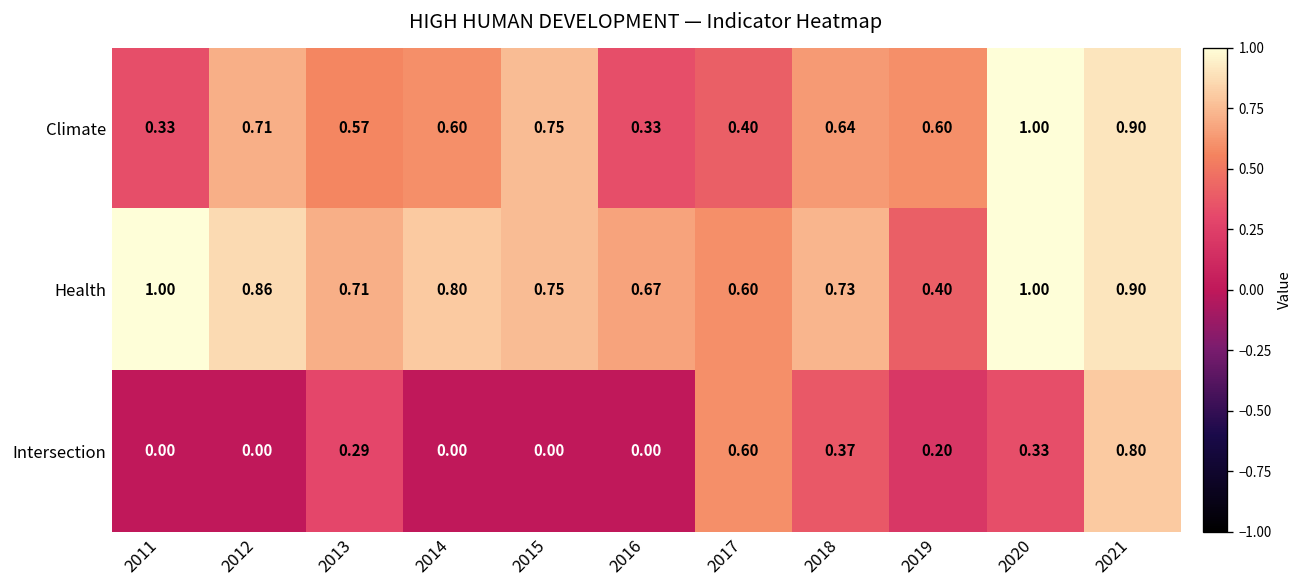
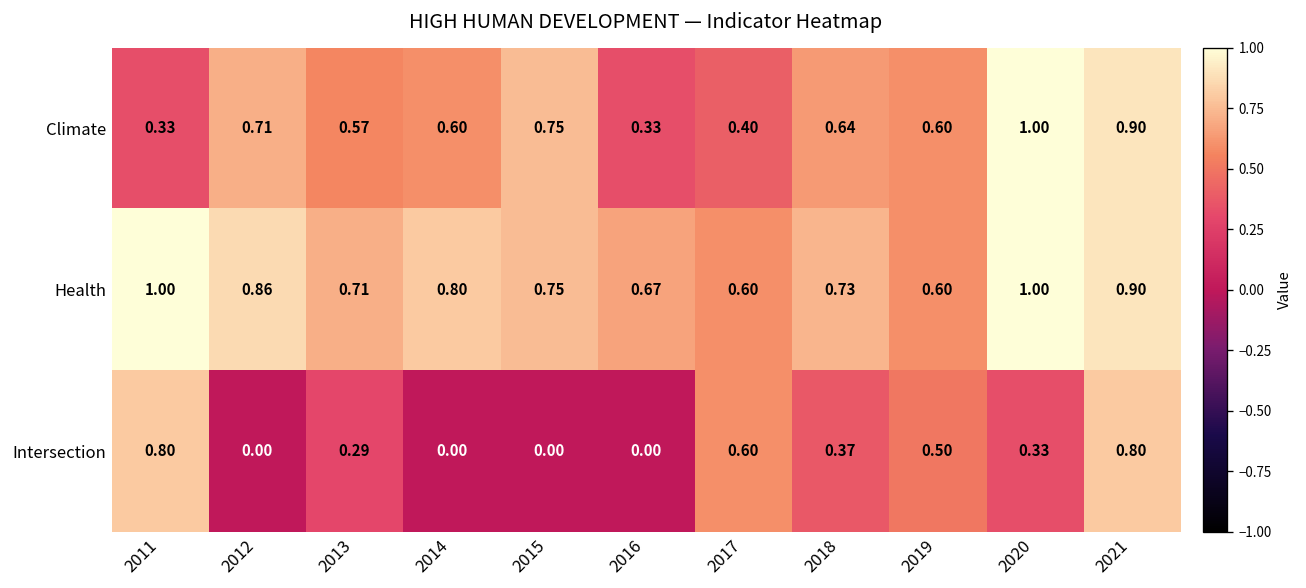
Health, 2019: 0.40 -> 0.60
Intersection, 2011: 0.00 -> 0.80
Intersection, 2019: 0.20 -> 0.50
